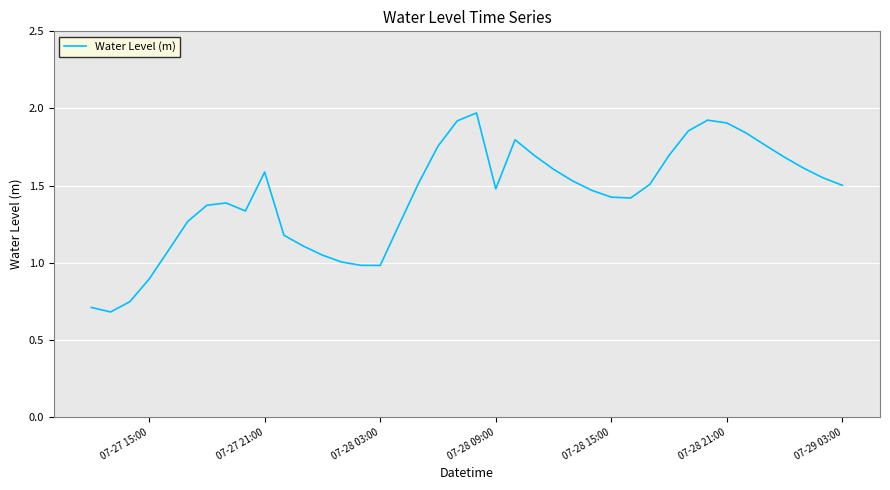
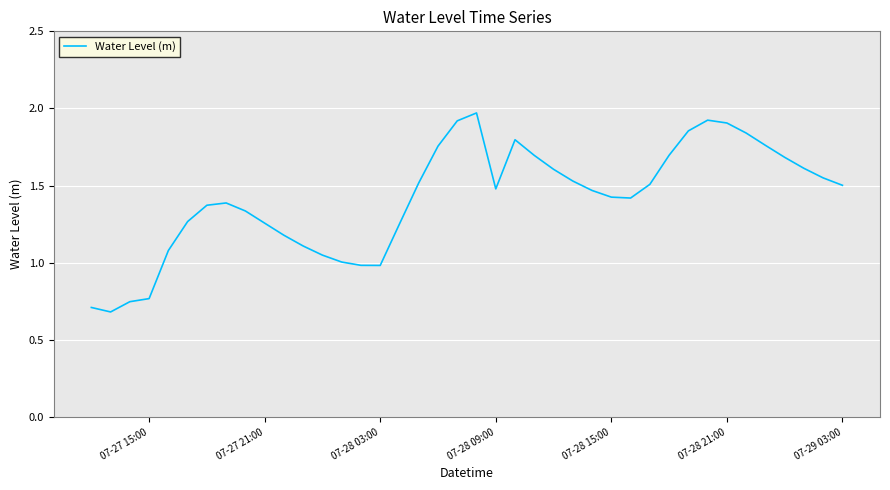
07-27 15:00: 0.89 -> 0.77
07-27 21:00: 1.59 -> 1.26
